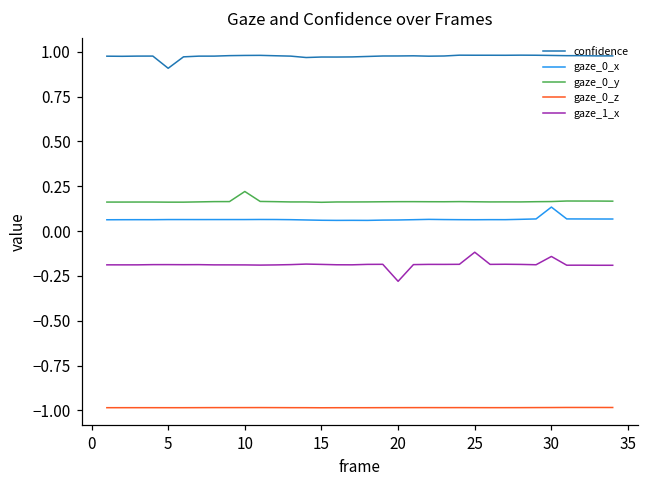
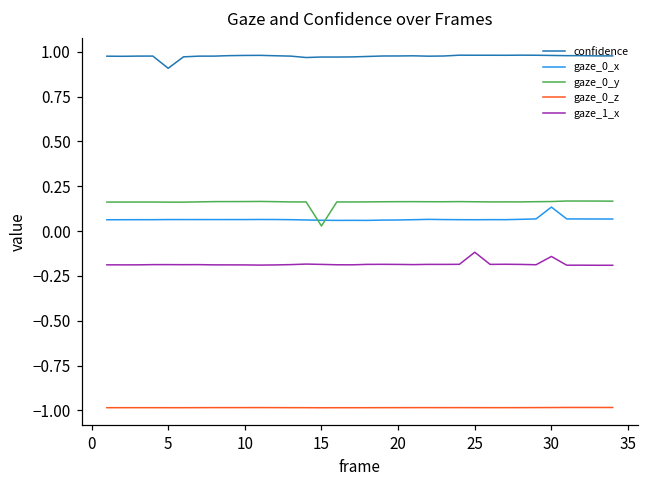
gaze_0_y, 10: 0.22 -> 0.16
gaze_0_y, 15: 0.16 -> 0.03
gaze_1_x, 20: -0.28 -> -0.19
